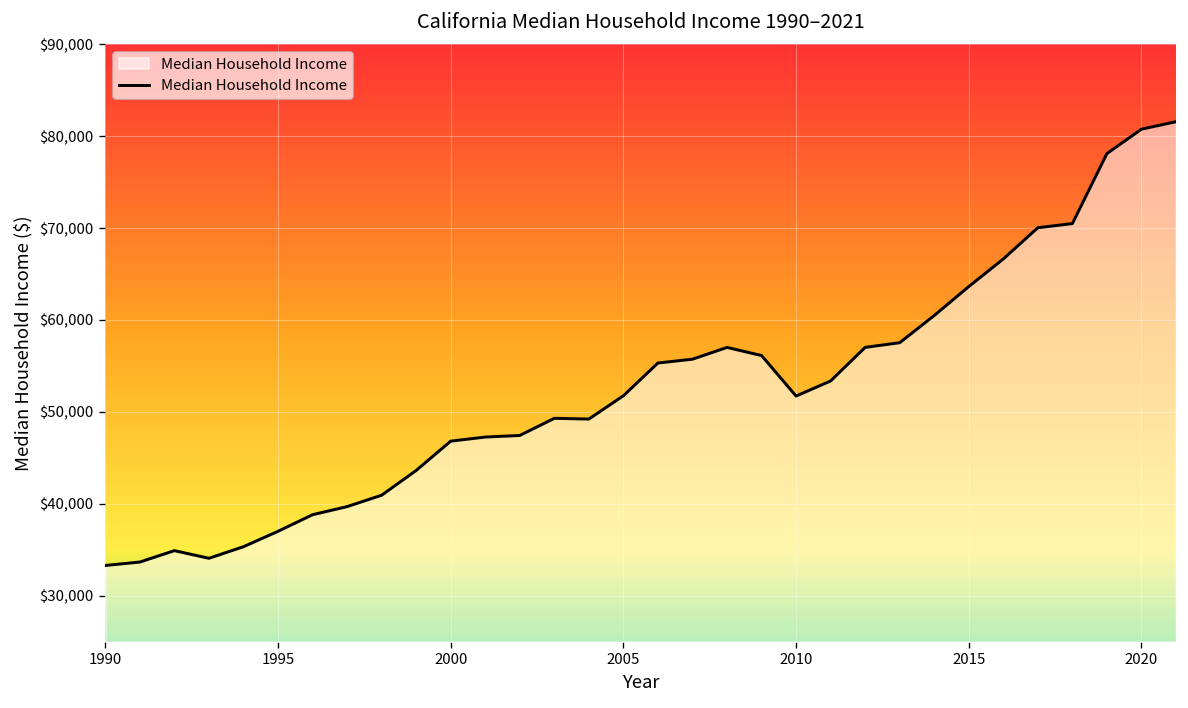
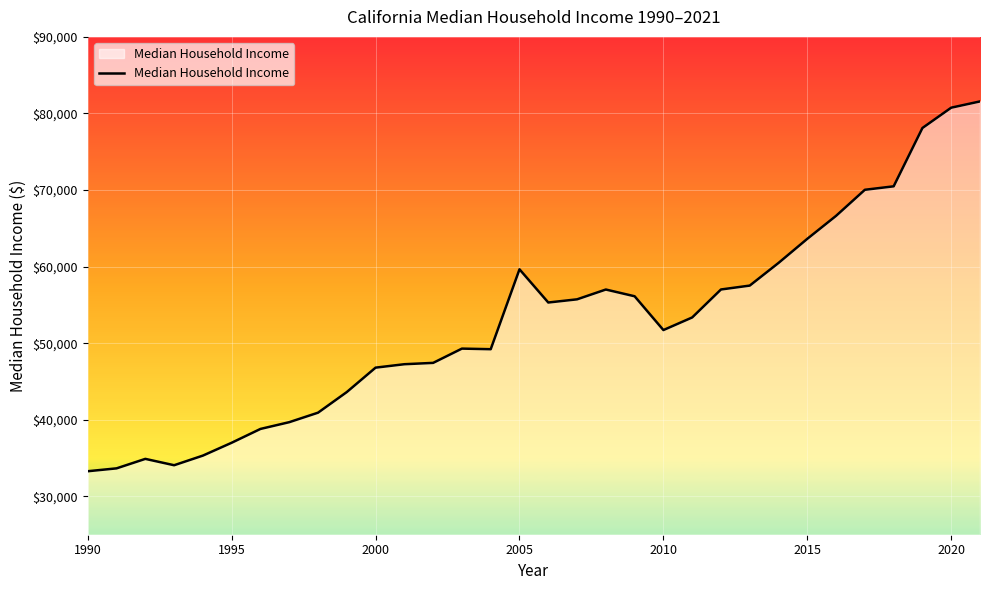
2005: $52,000 -> $60,000
